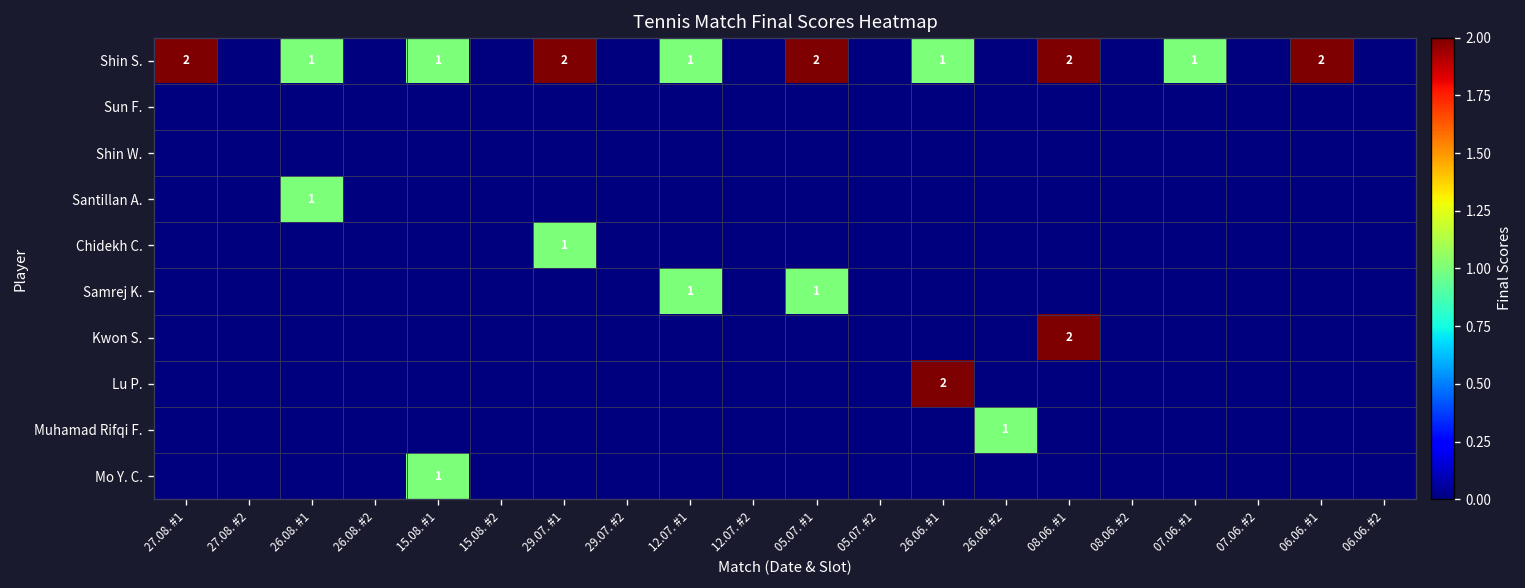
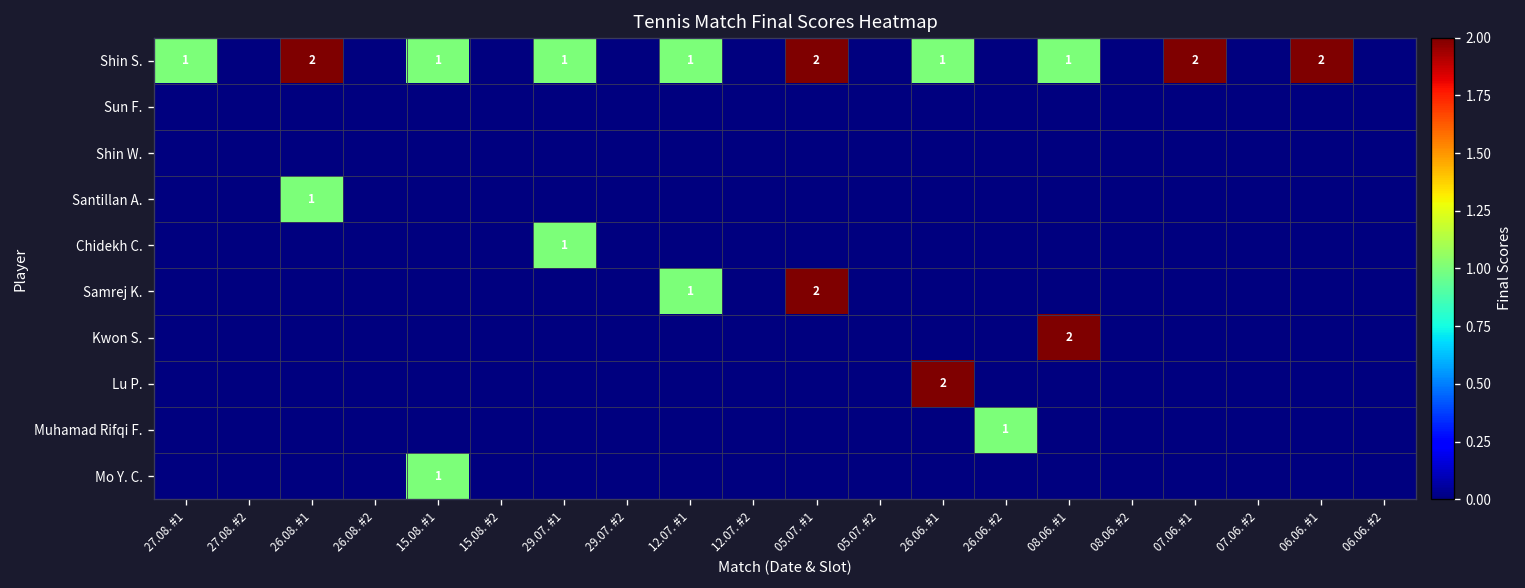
Shin S., 27.08. #1: 2 -> 1
Shin S., 26.08. #1: 1 -> 2
Shin S., 29.07. #1: 2 -> 1
Shin S., 08.06. #1: 2 -> 1
Shin S., 07.06. #1: 1 -> 2
Samrej K., 05.07. #1: 1 -> 2
